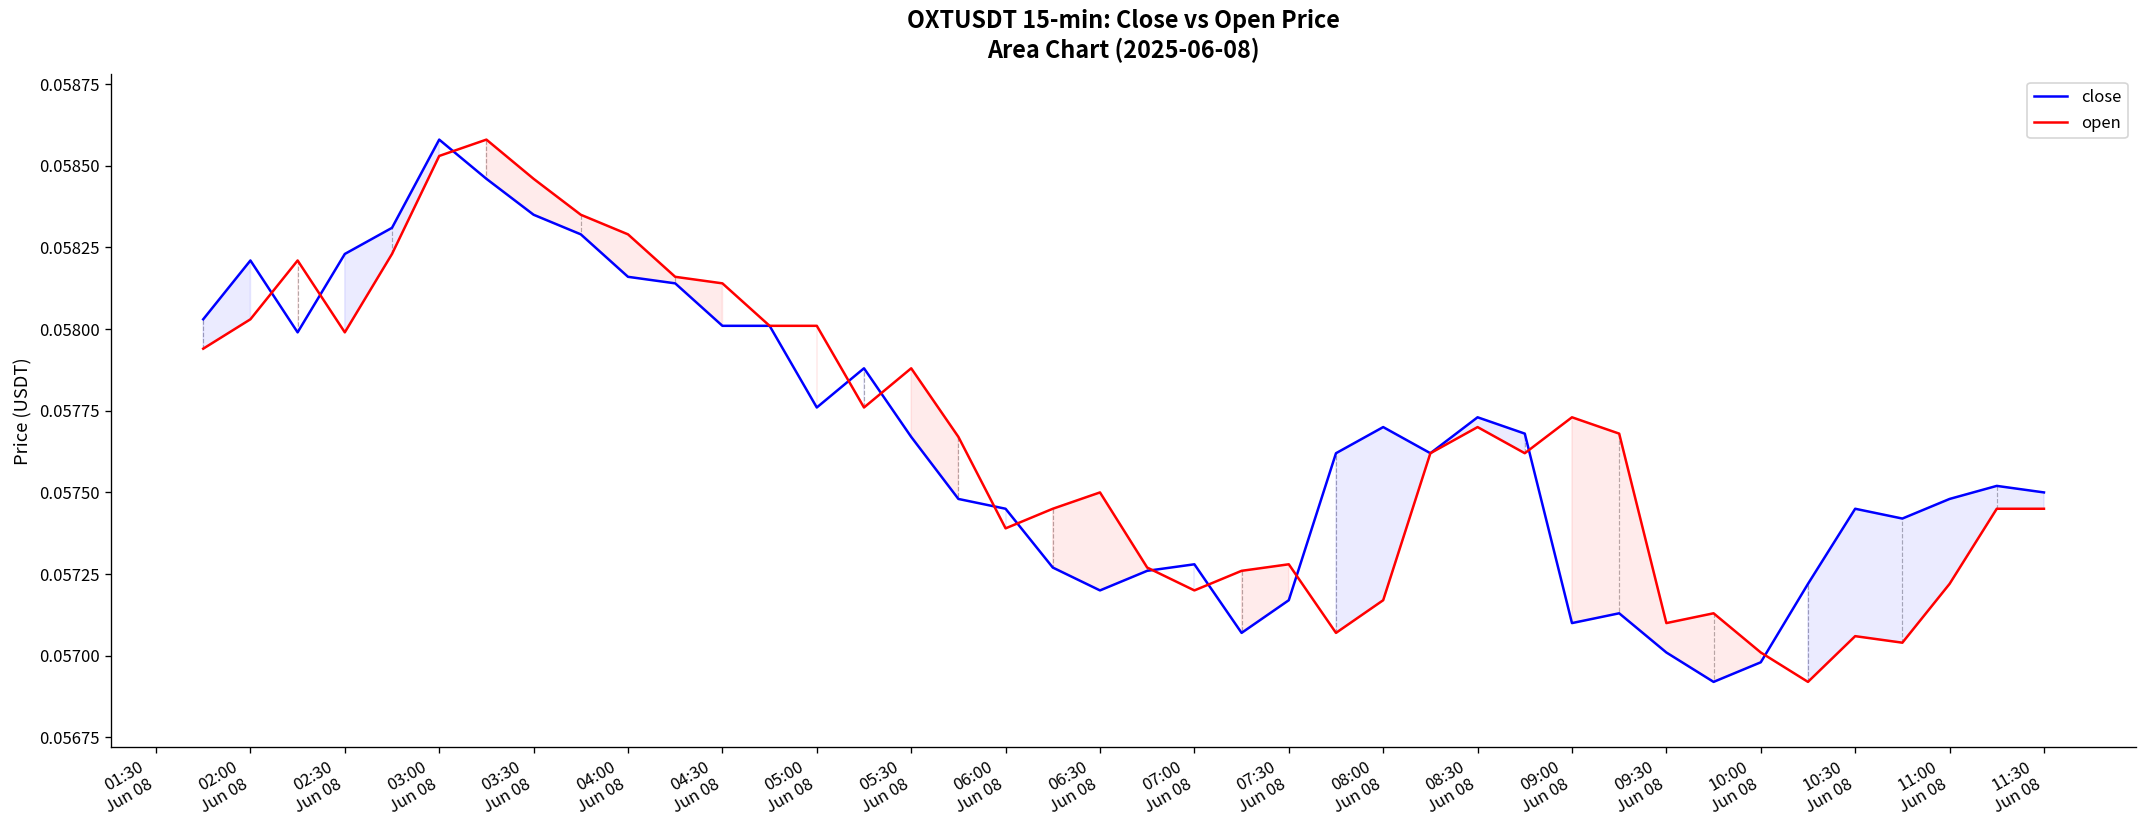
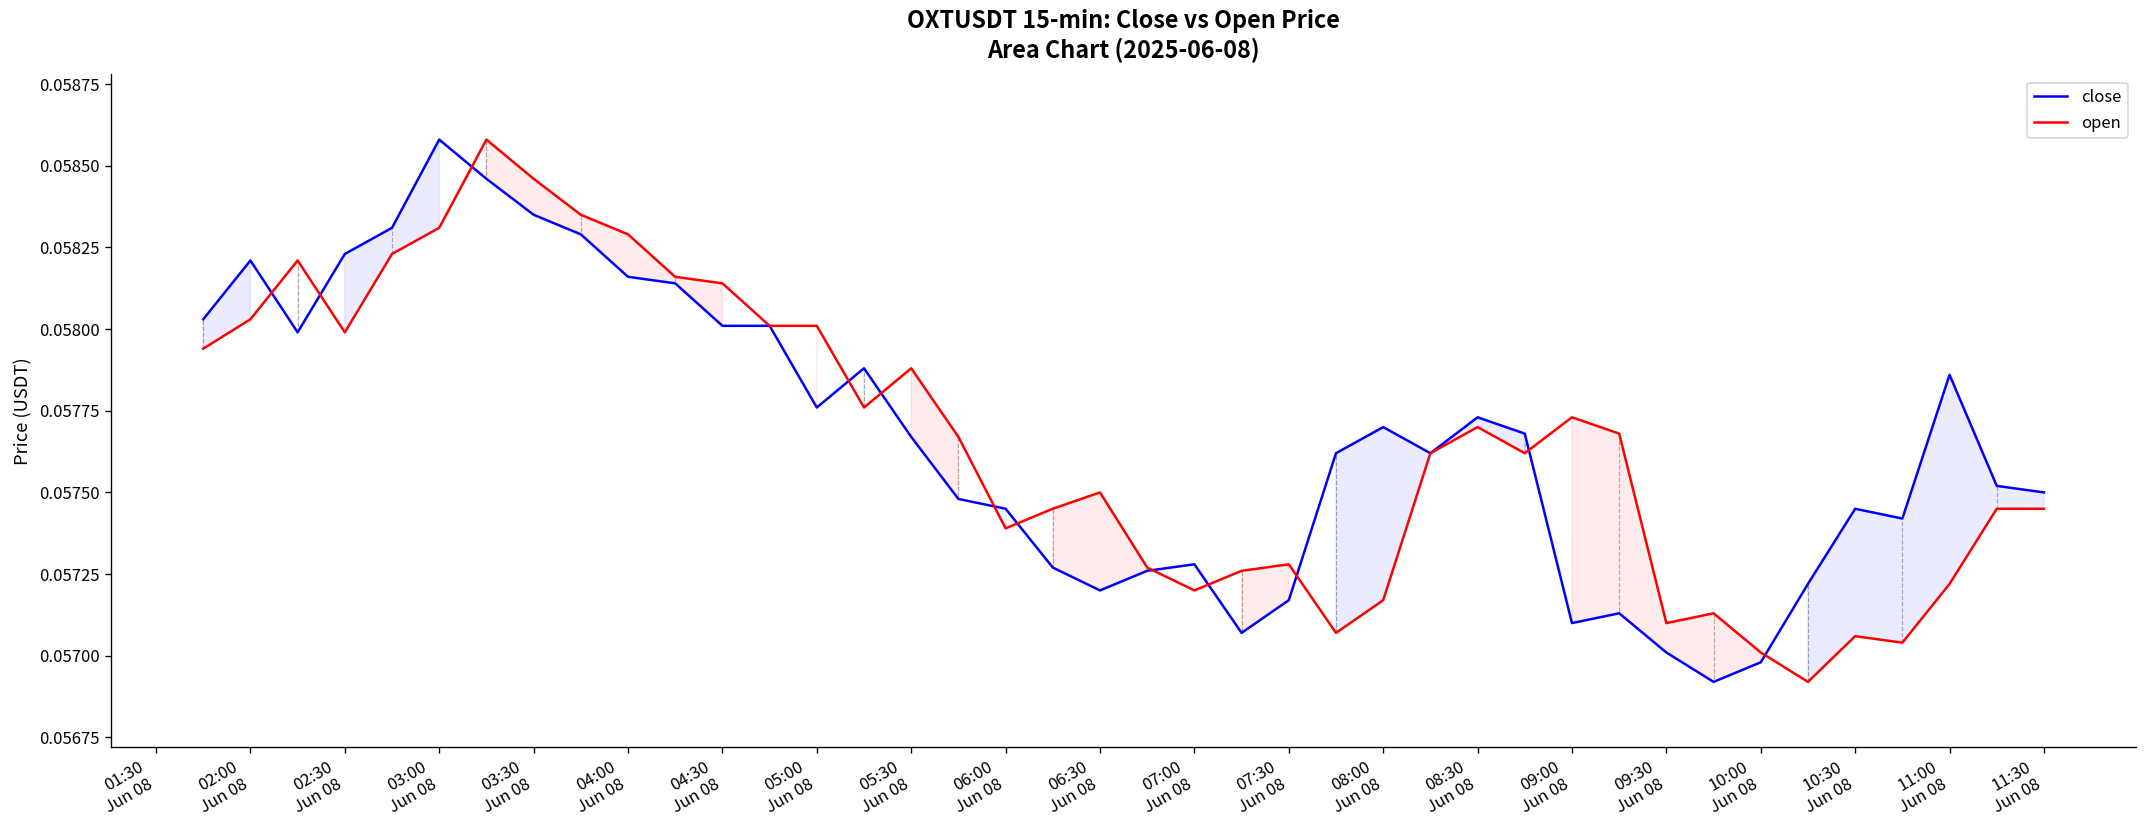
open, 03:00 Jun 08: 0.05853 -> 0.05831
close, 11:00 Jun 08: 0.05748 -> 0.05786
